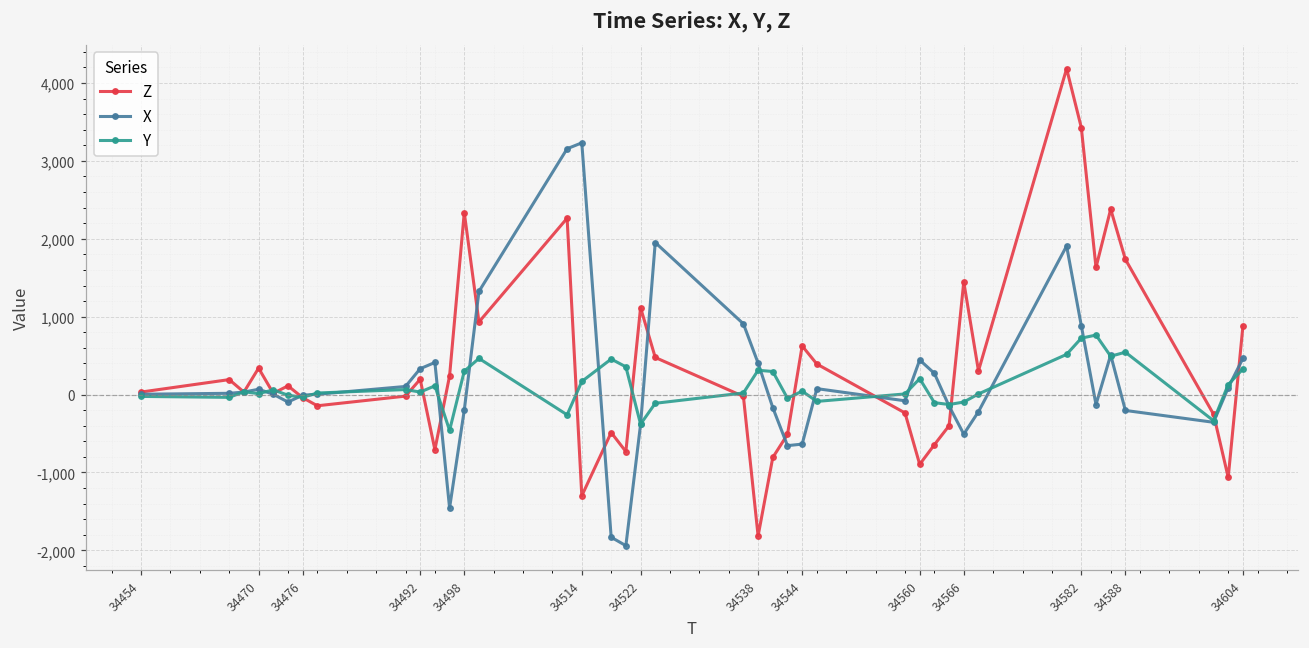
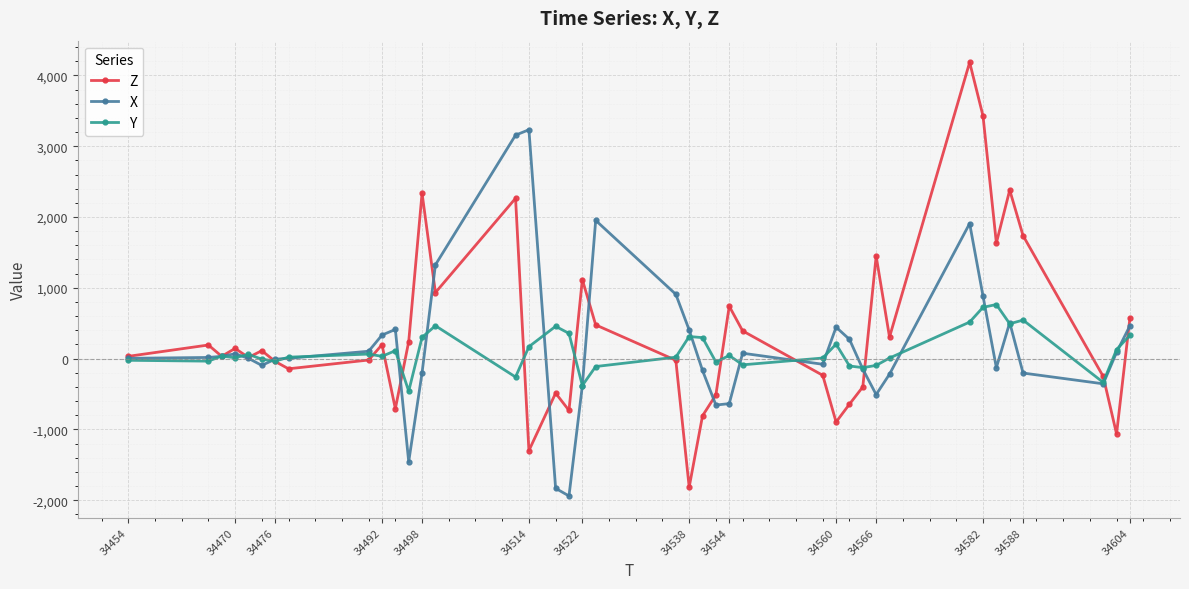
Z, 34470: 300 -> 100
Z, 34544: 600 -> 700
Z, 34604: 900 -> 600
